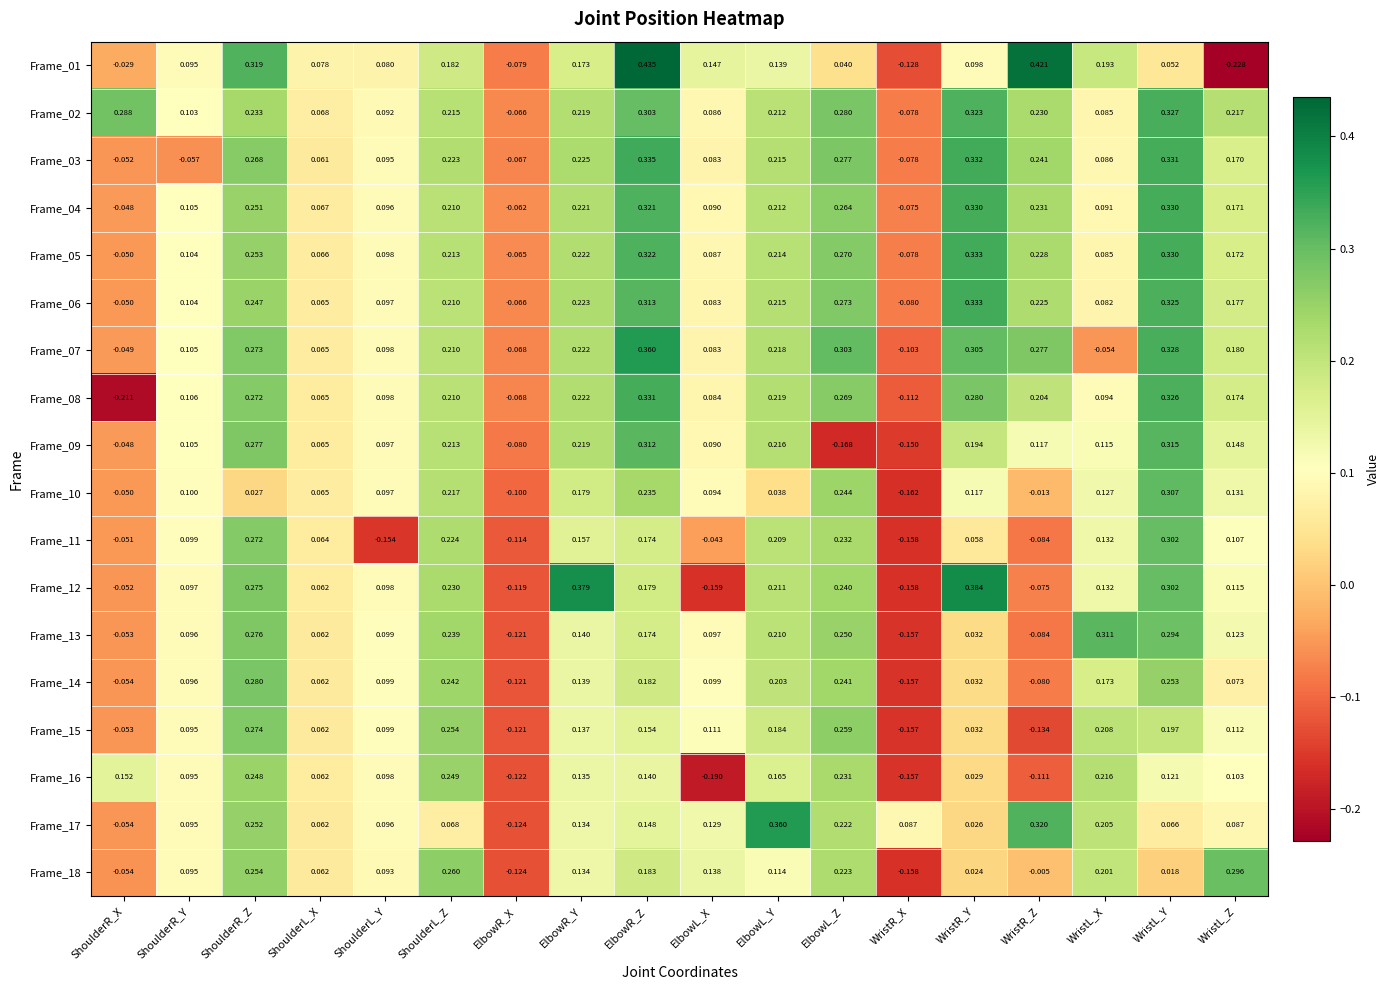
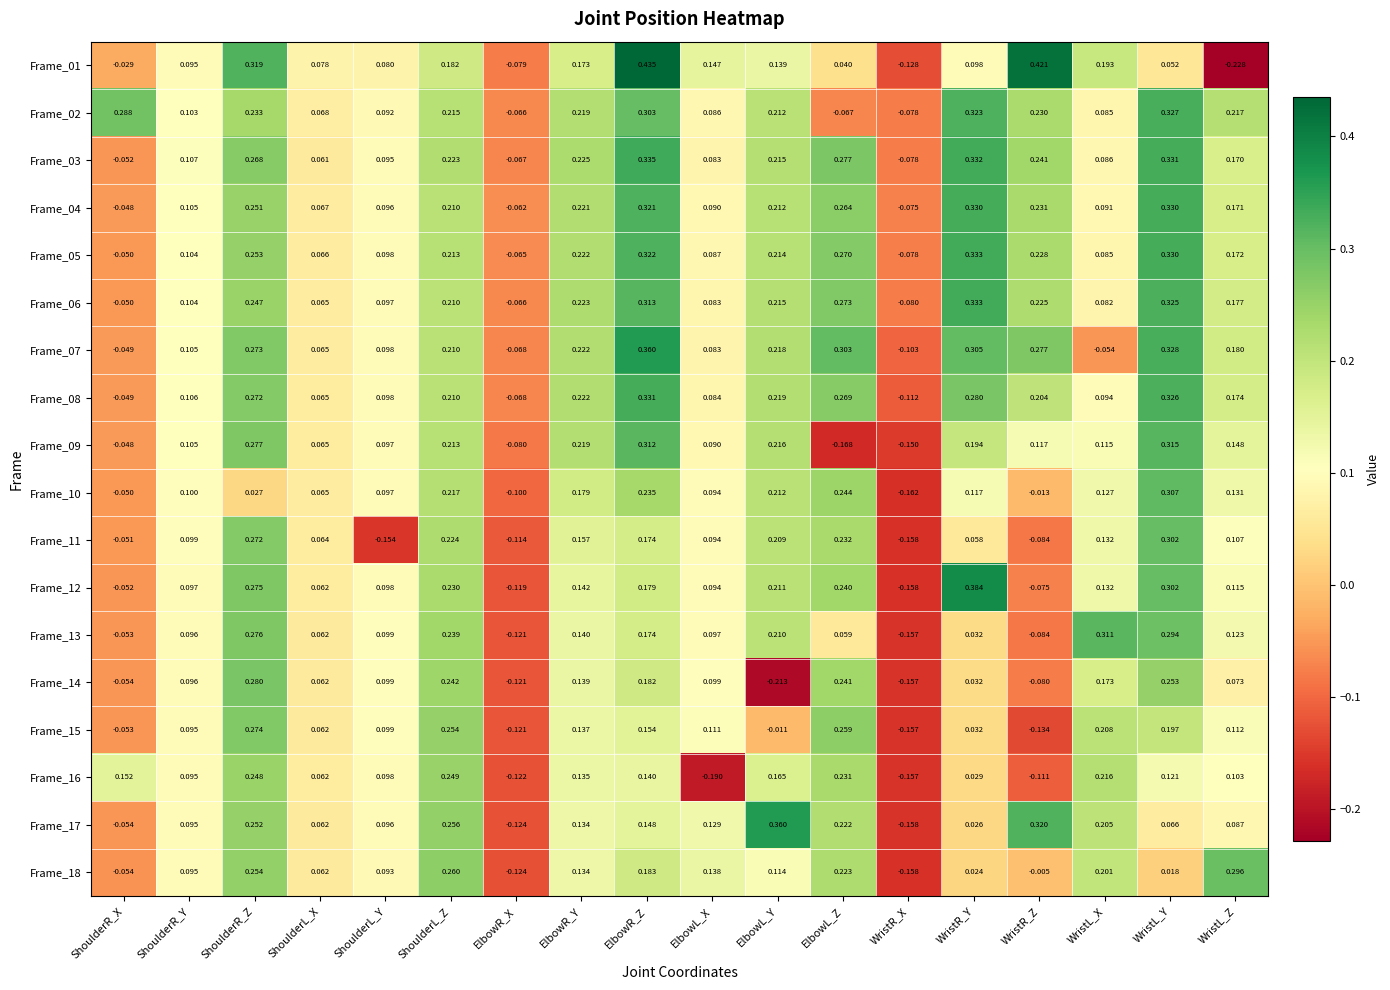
Frame_02, ElbowL_Z: 0.280 -> -0.067
Frame_03, ShoulderR_Y: -0.057 -> 0.107
Frame_08, ShoulderR_X: -0.211 -> -0.049
Frame_10, ElbowL_Y: 0.038 -> 0.212
Frame_11, ElbowL_X: -0.043 -> 0.094
Frame_12, ElbowR_Y: 0.379 -> 0.142
Frame_12, ElbowL_X: -0.159 -> 0.094
Frame_13, ElbowL_Z: 0.250 -> 0.059
Frame_14, ElbowL_Y: 0.203 -> -0.213
Frame_15, ElbowL_Y: 0.184 -> -0.011
Frame_17, ShoulderL_Z: 0.068 -> 0.256
Frame_17, WristR_X: 0.087 -> -0.158
